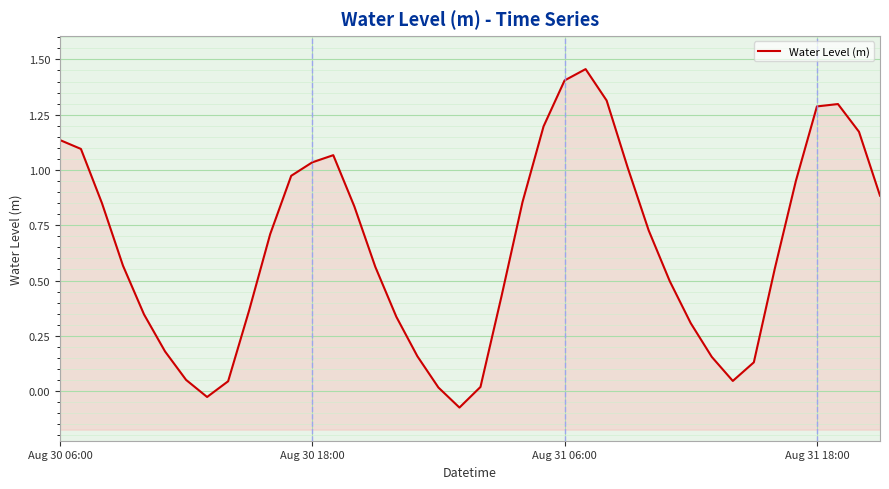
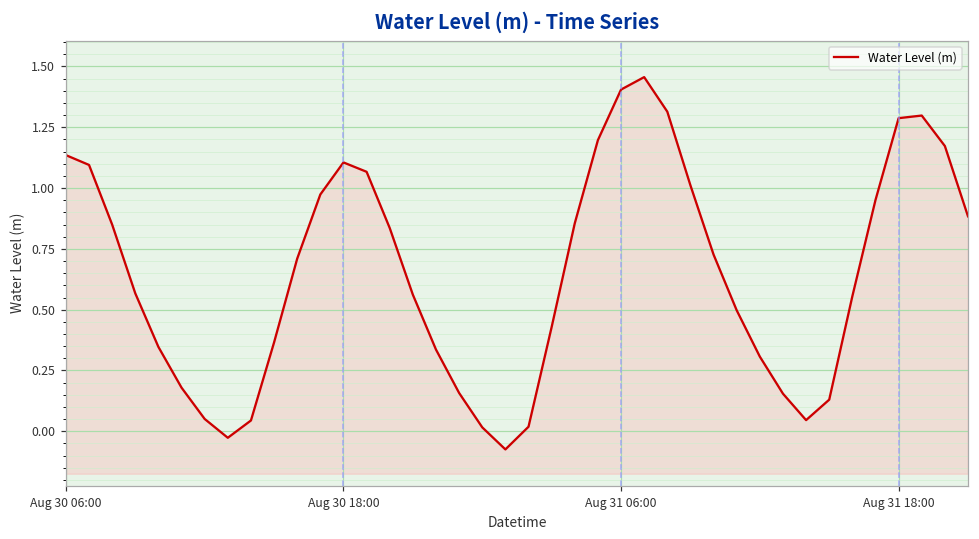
Aug 30 18:00: 1.03 -> 1.11
